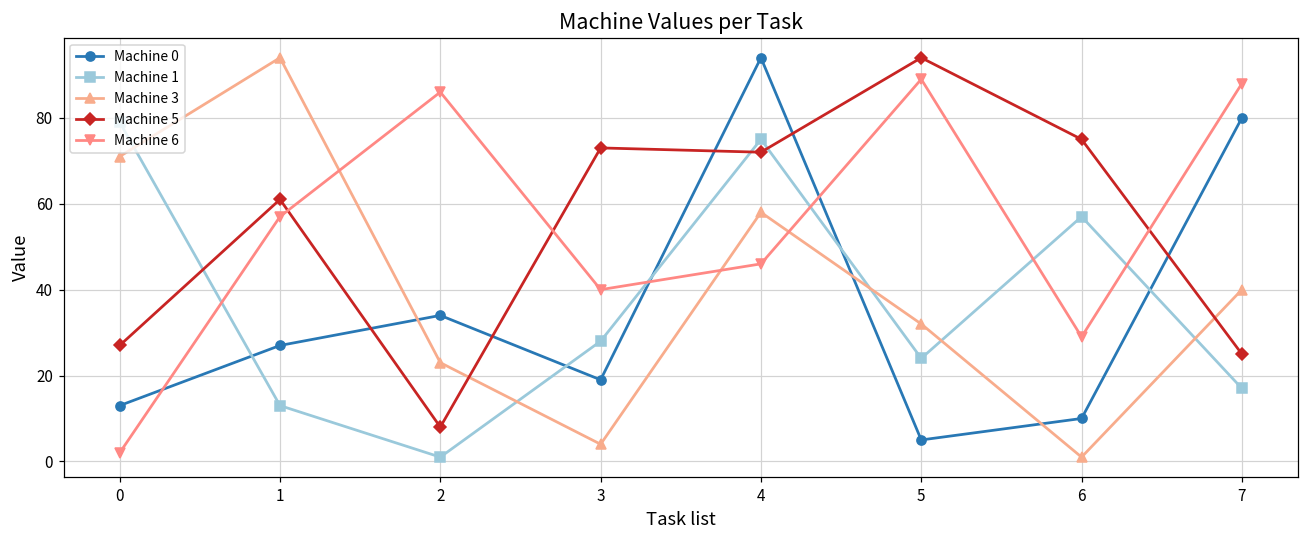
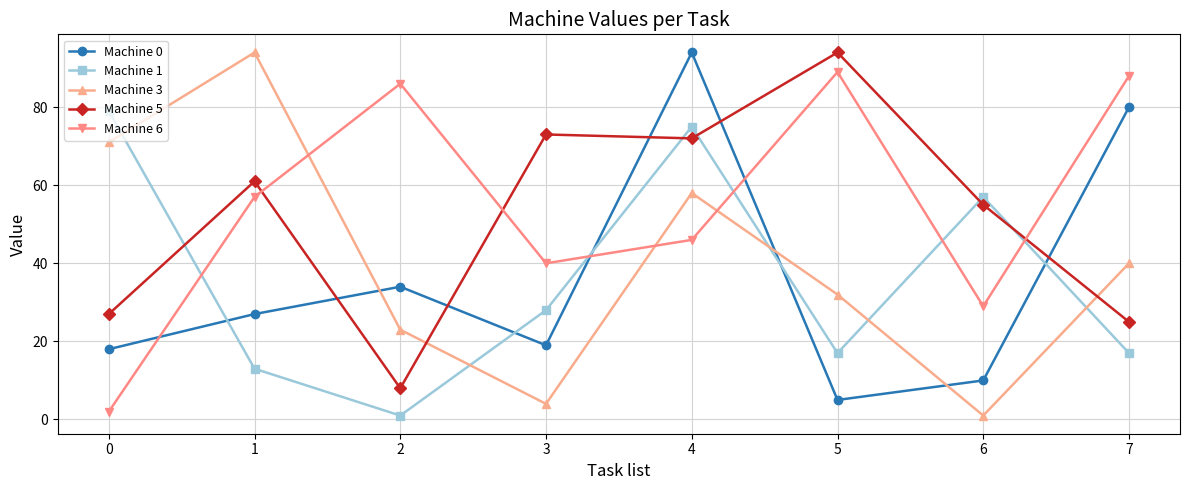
Machine 0, 0: 13 -> 18
Machine 1, 5: 24 -> 17
Machine 5, 6: 75 -> 55
